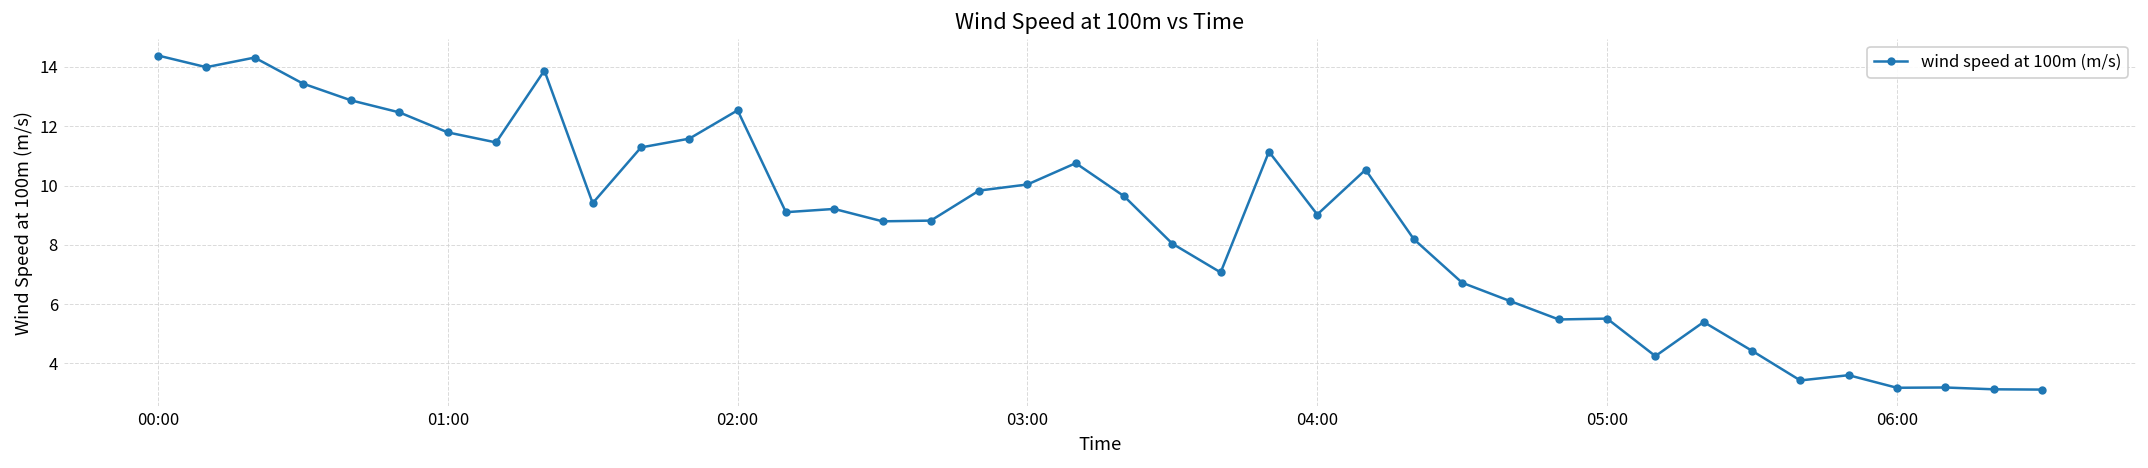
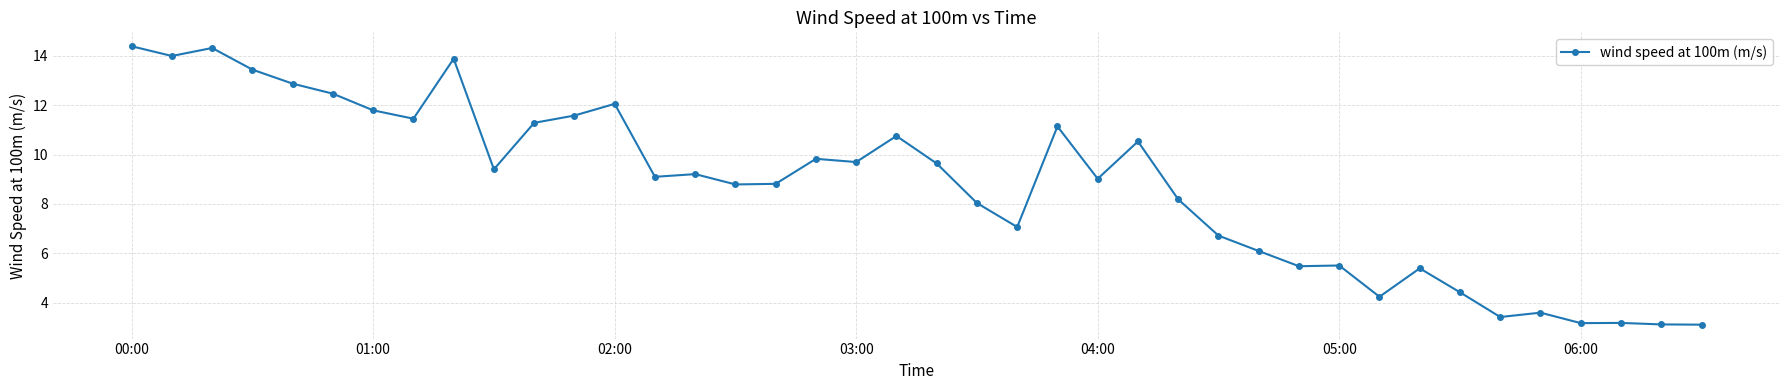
02:00: 12.5 -> 12.1
03:00: 10.0 -> 9.7
